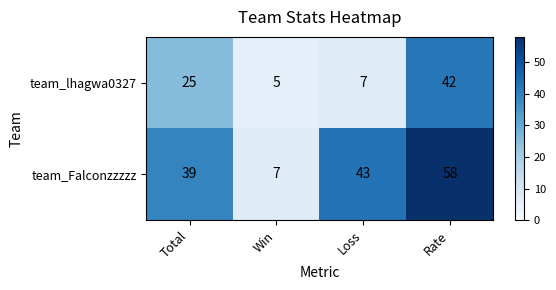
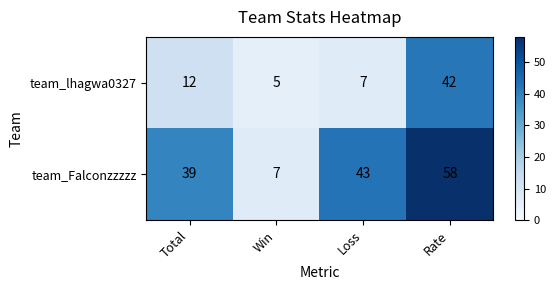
team_lhagwa0327, Total: 25 -> 12
